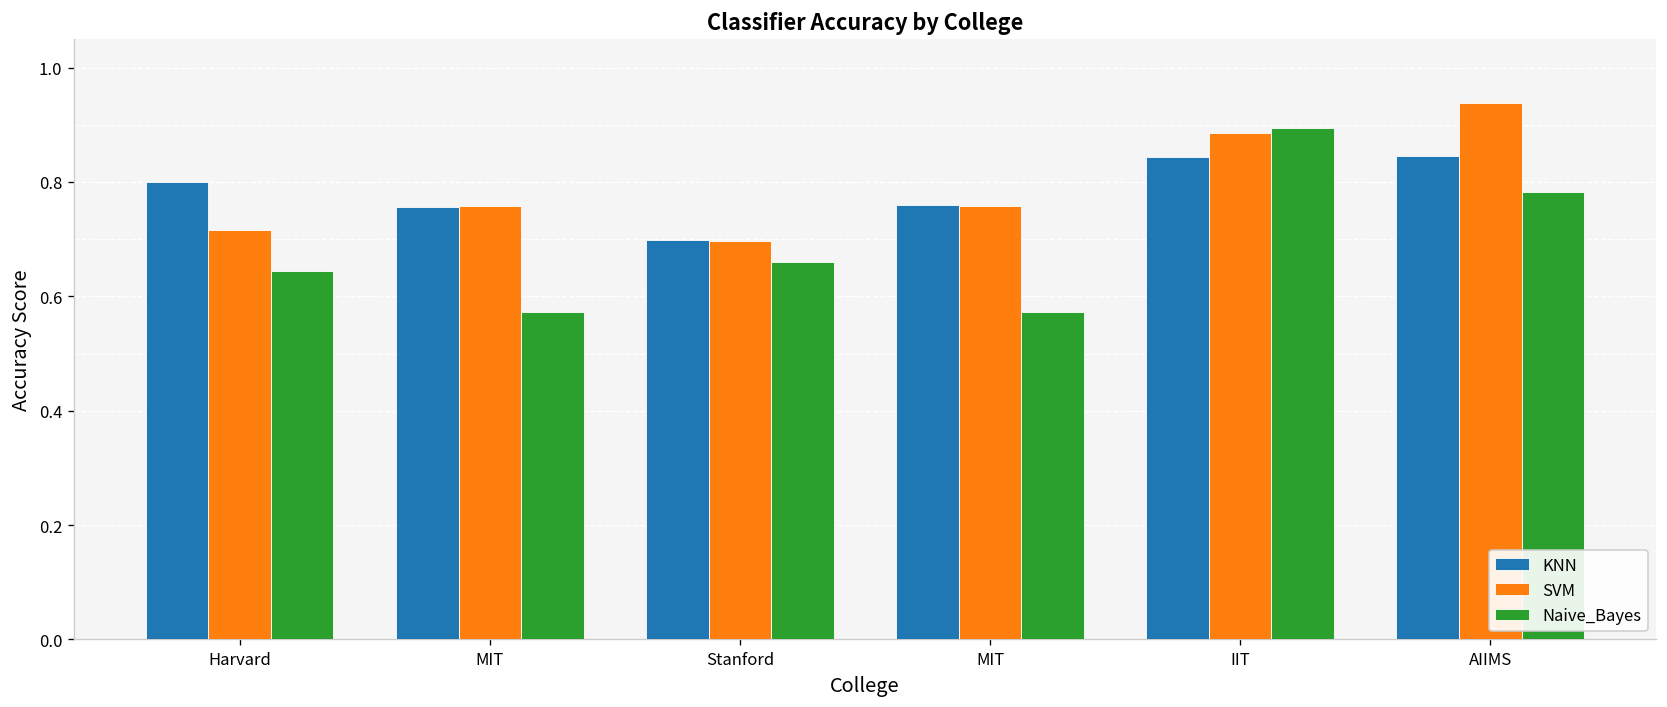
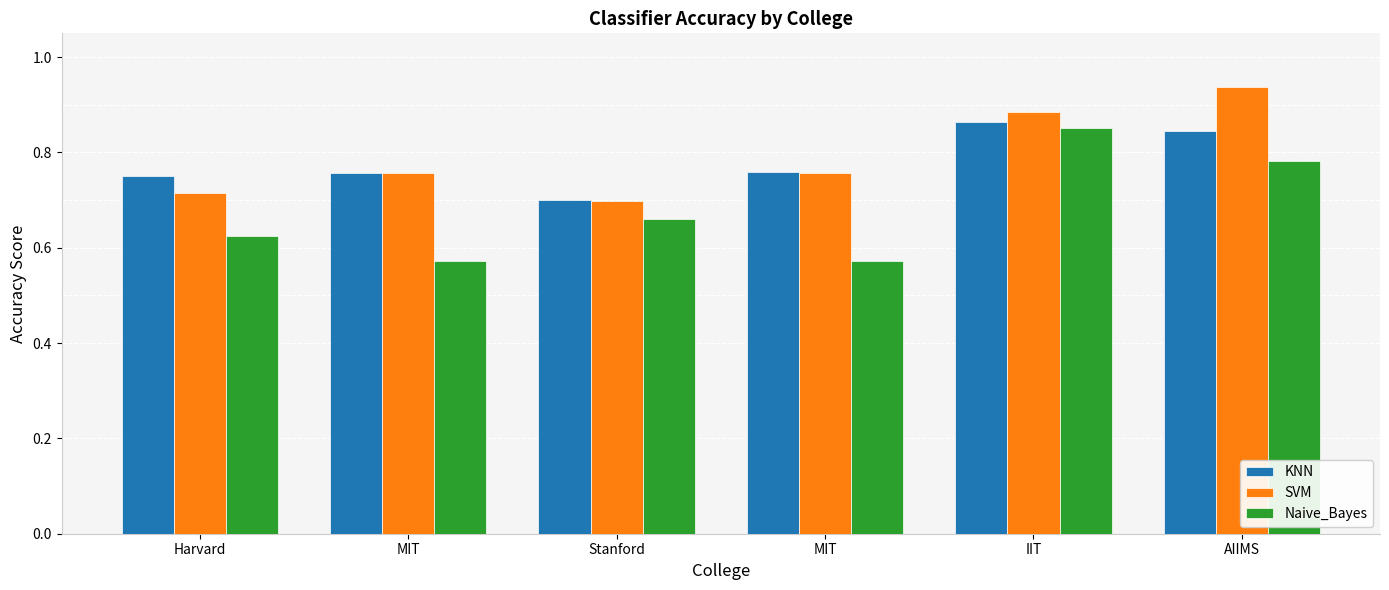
KNN, Harvard: 0.80 -> 0.75
Naive_Bayes, Harvard: 0.64 -> 0.62
KNN, IIT: 0.84 -> 0.86
Naive_Bayes, IIT: 0.90 -> 0.85
